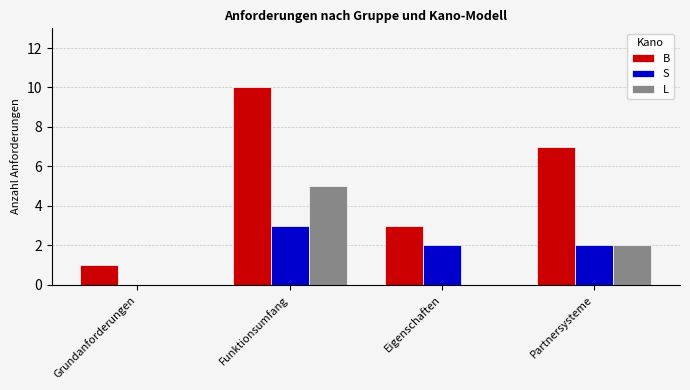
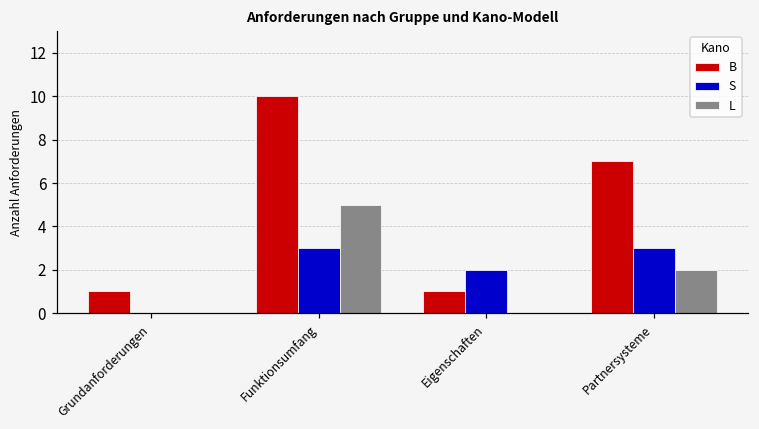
B, Eigenschaften: 3 -> 1
S, Partnersysteme: 2 -> 3
